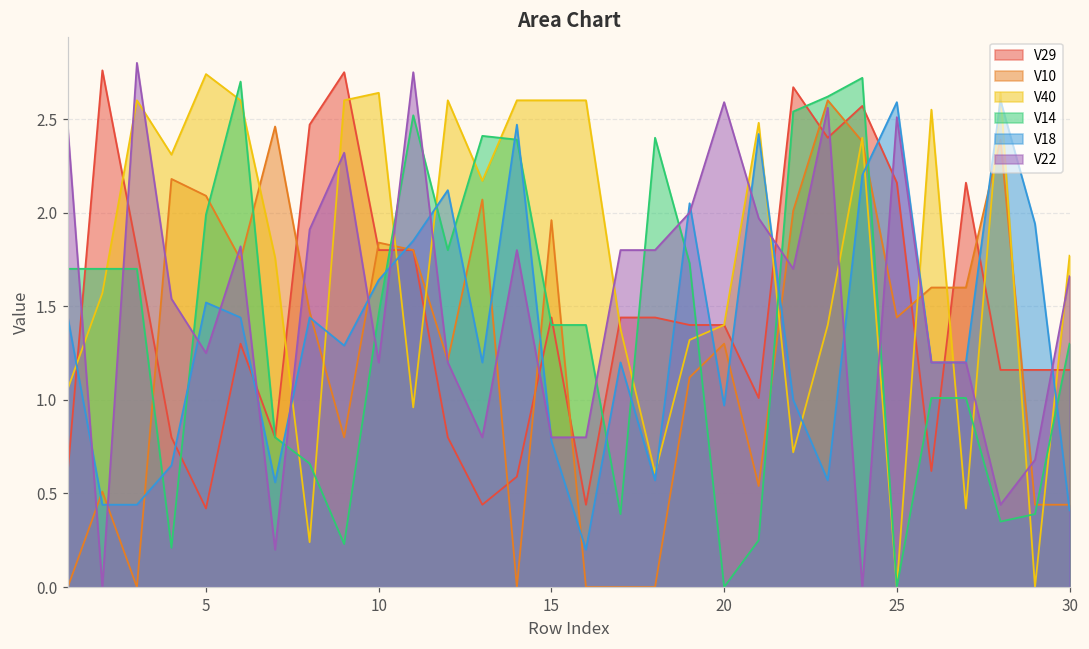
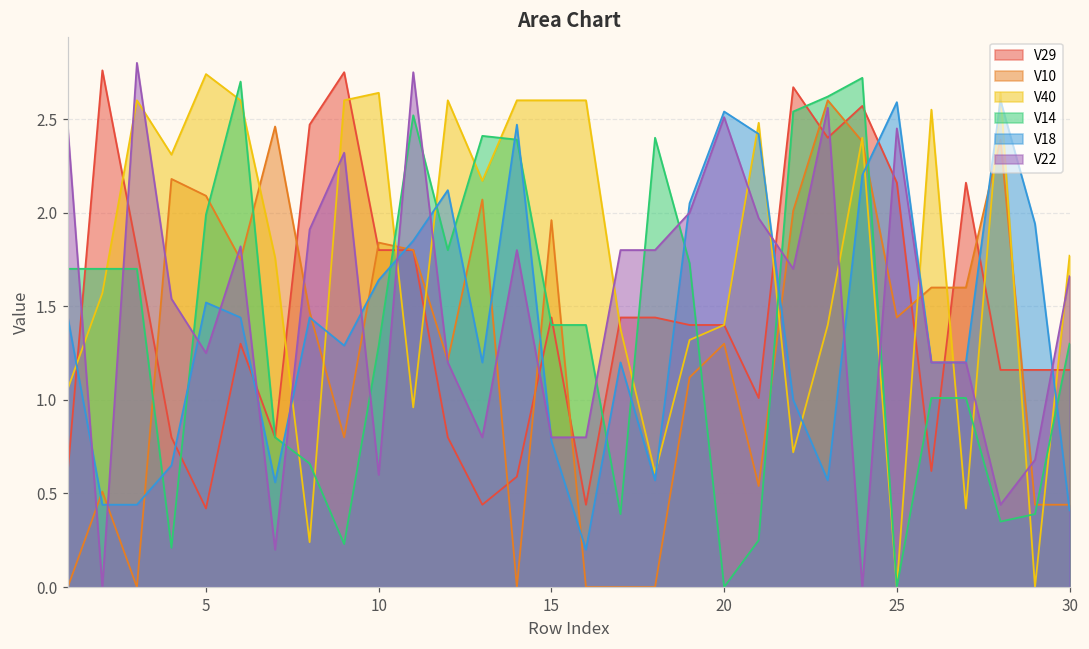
V14, 10: 1.46 -> 1.29
V22, 10: 1.2 -> 0.6
V18, 20: 0.97 -> 2.54
V22, 20: 2.59 -> 2.51
V22, 25: 2.51 -> 2.45
